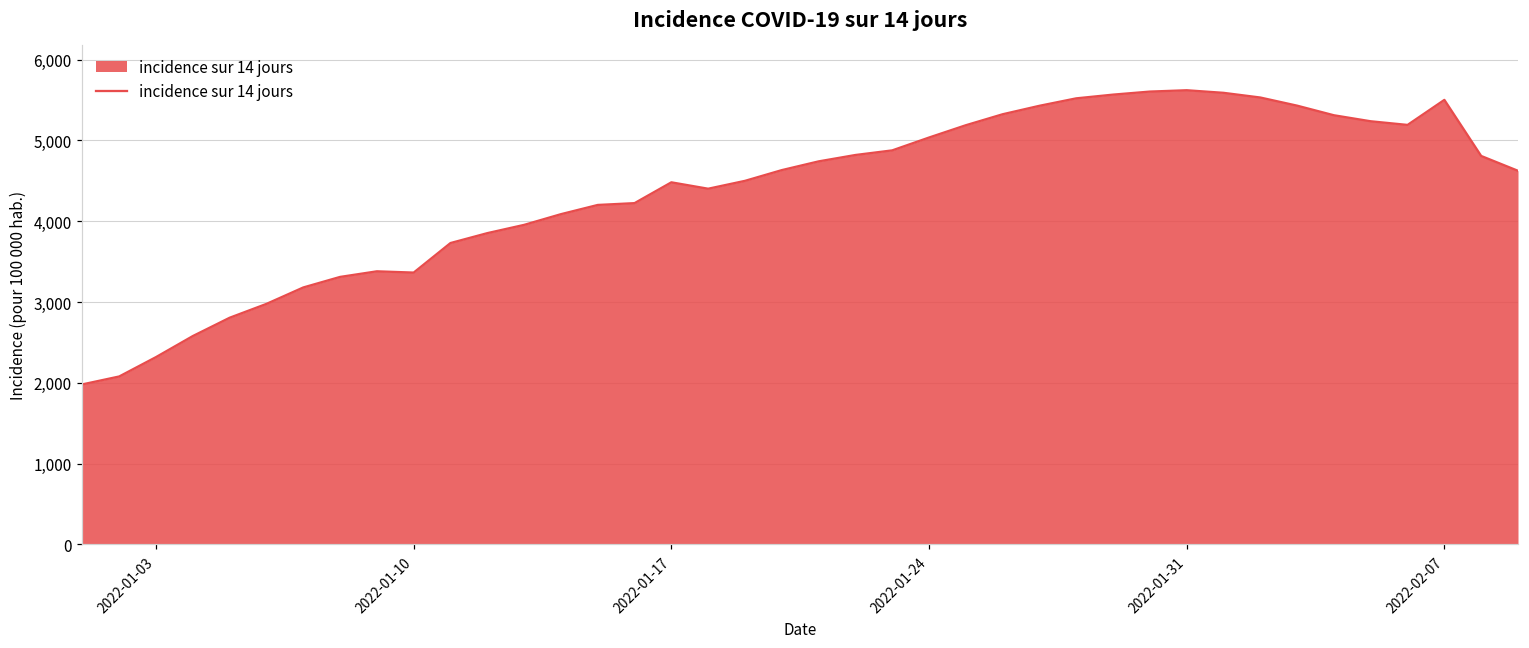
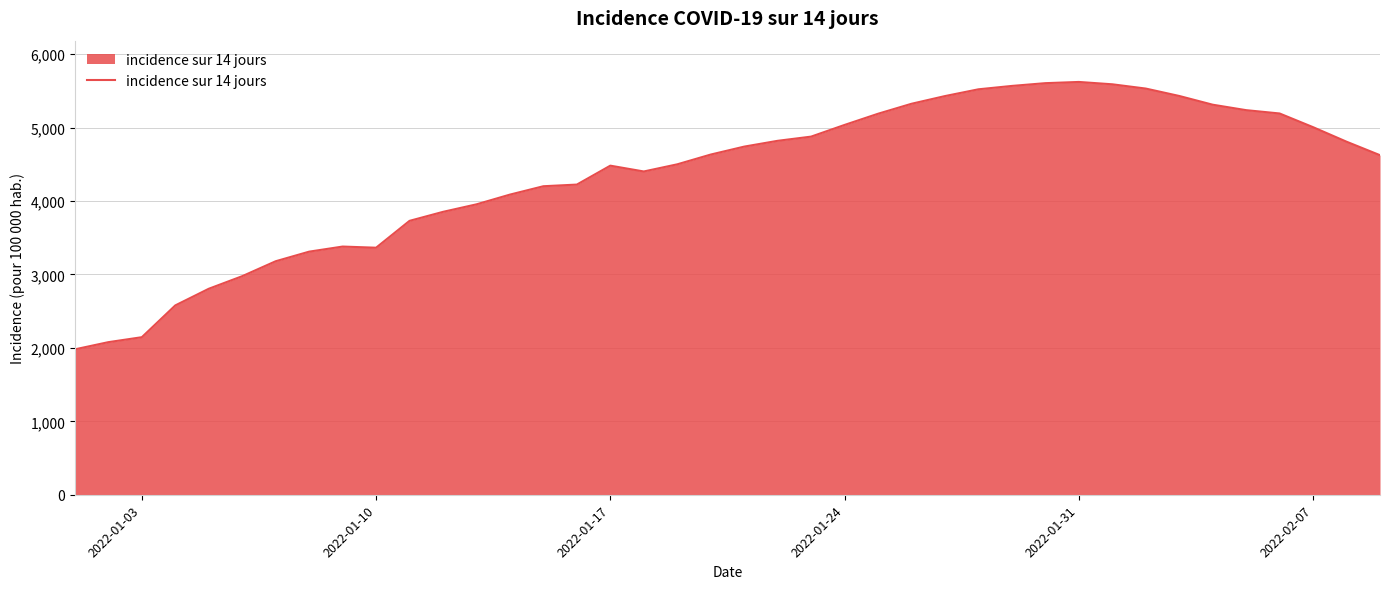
2022-01-03: 2,300 -> 2,100
2022-02-07: 5,500 -> 5,000
